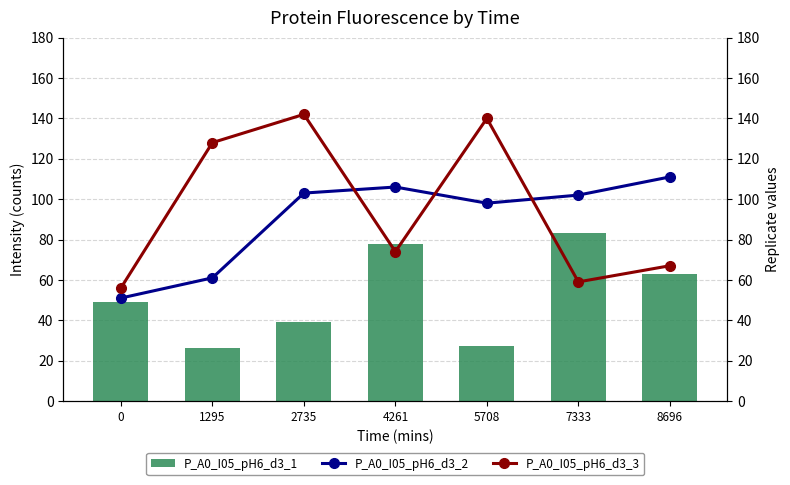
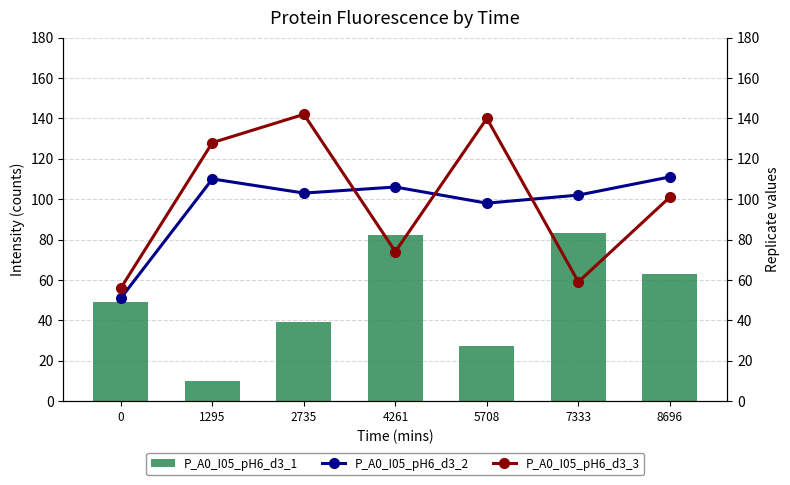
P_A0_I05_pH6_d3_1, 1295: 26 -> 10
P_A0_I05_pH6_d3_1, 4261: 78 -> 82
P_A0_I05_pH6_d3_2, 1295: 61 -> 110
P_A0_I05_pH6_d3_3, 8696: 67 -> 101
